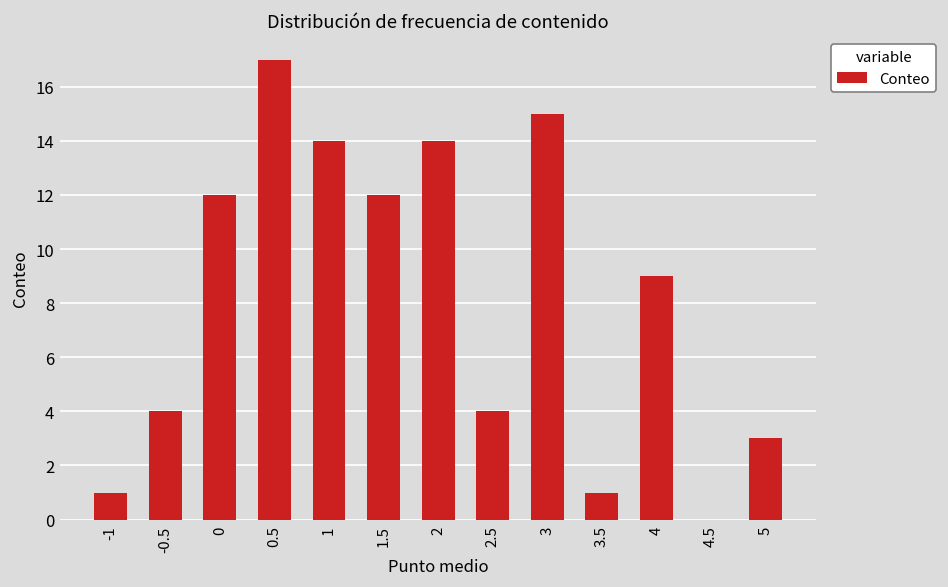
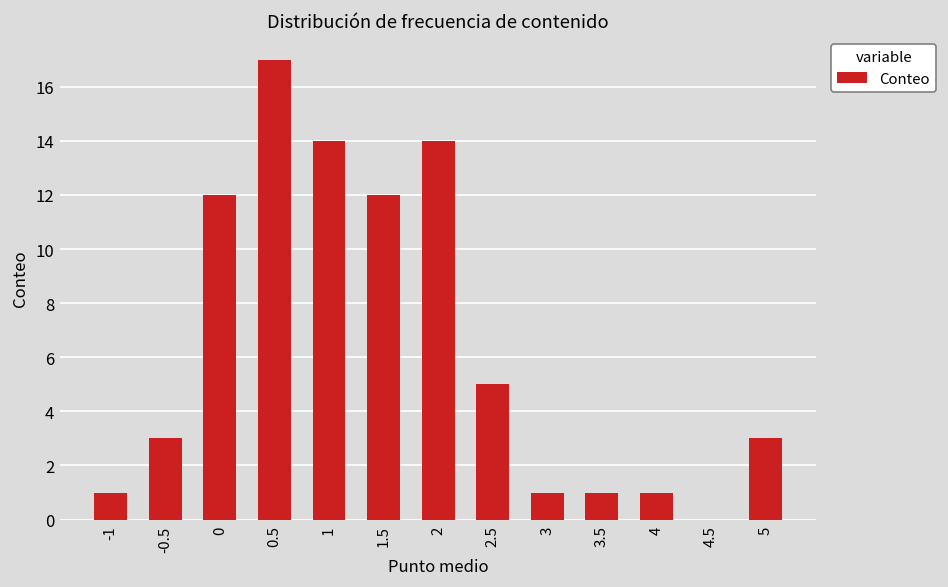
-0.5: 4 -> 3
2.5: 4 -> 5
3: 15 -> 1
4: 9 -> 1
